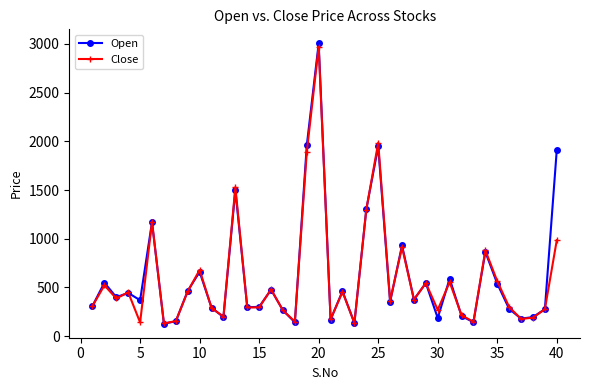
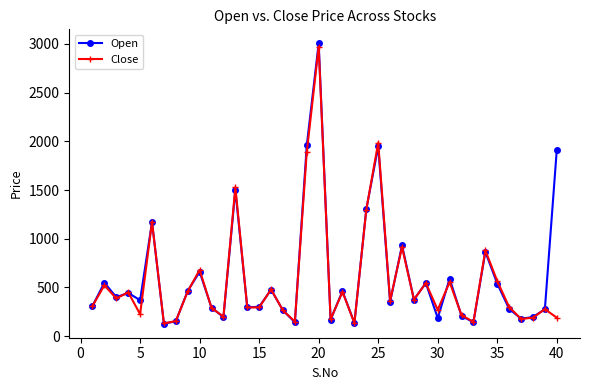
Close, 5: 100 -> 200
Close, 40: 1000 -> 200
